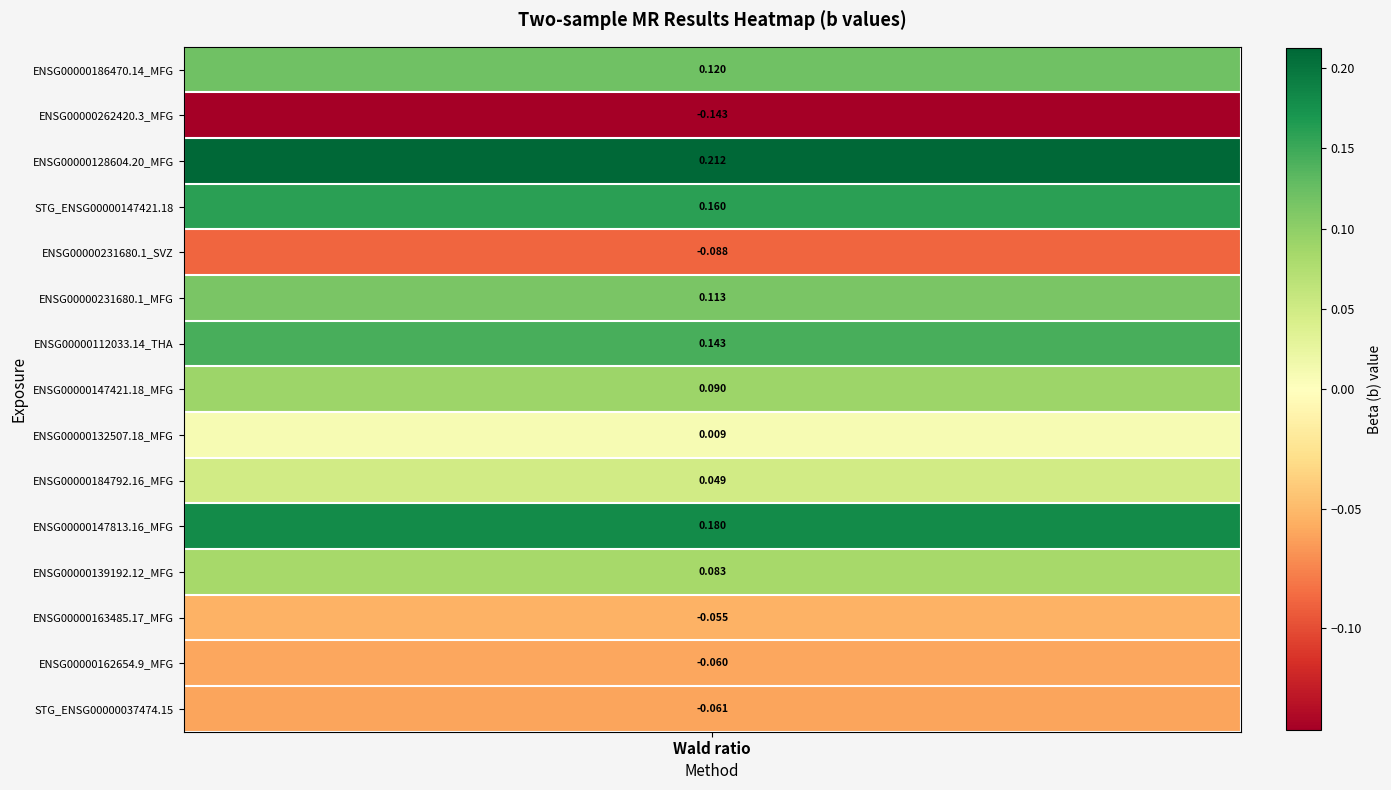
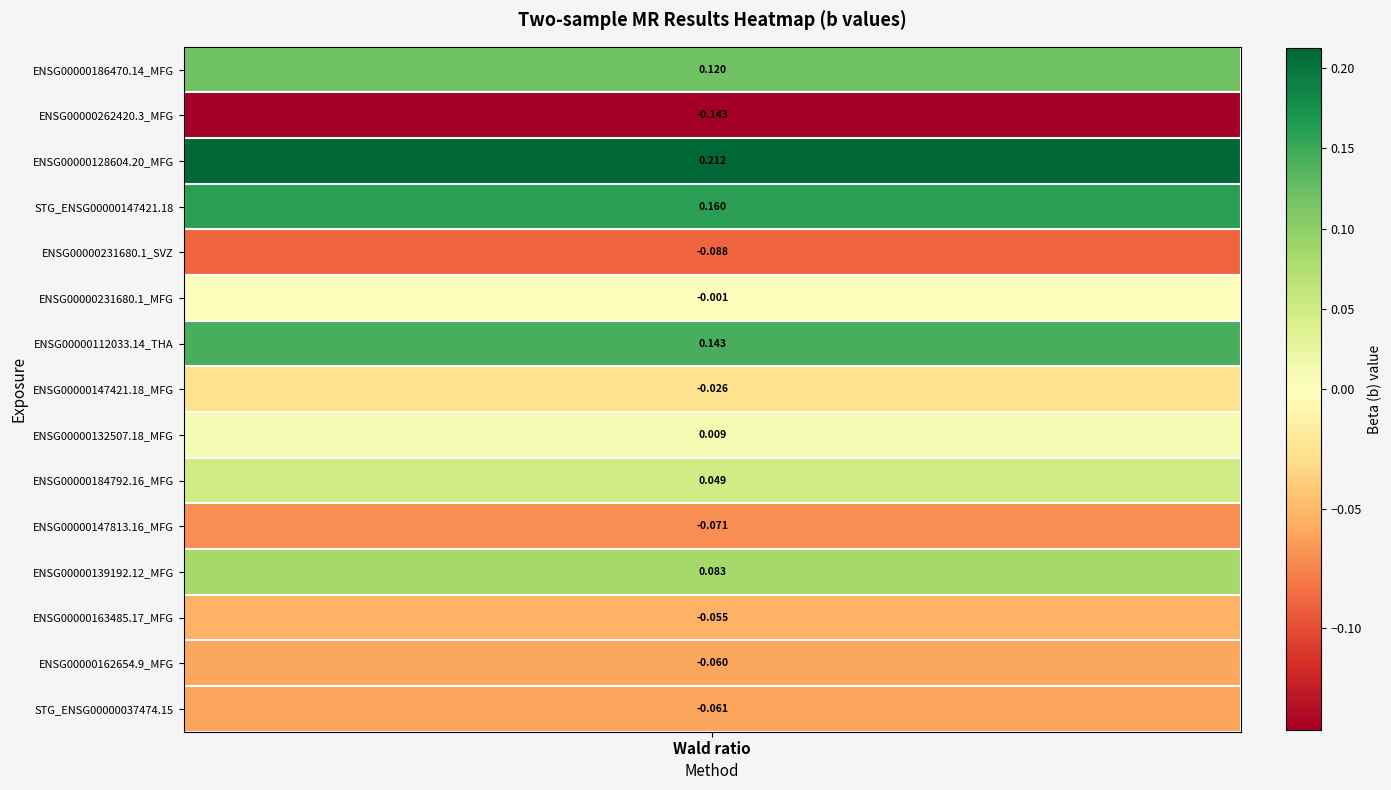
ENSG00000231680.1_MFG, Wald ratio: 0.113 -> -0.001
ENSG00000147421.18_MFG, Wald ratio: 0.090 -> -0.026
ENSG00000147813.16_MFG, Wald ratio: 0.180 -> -0.071
